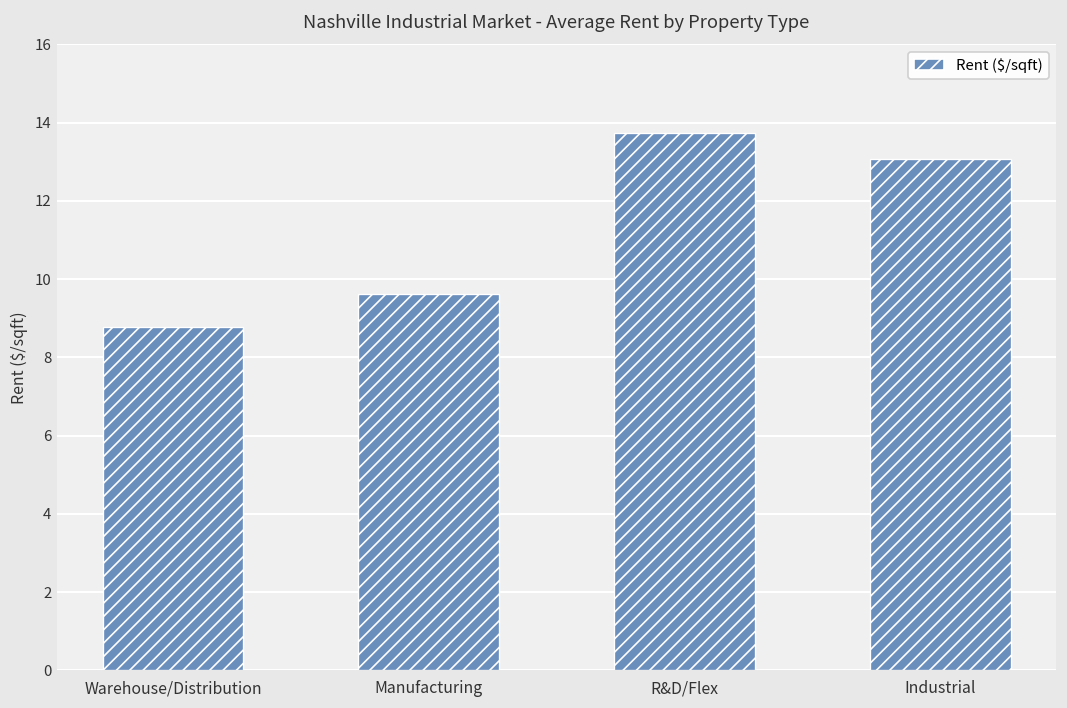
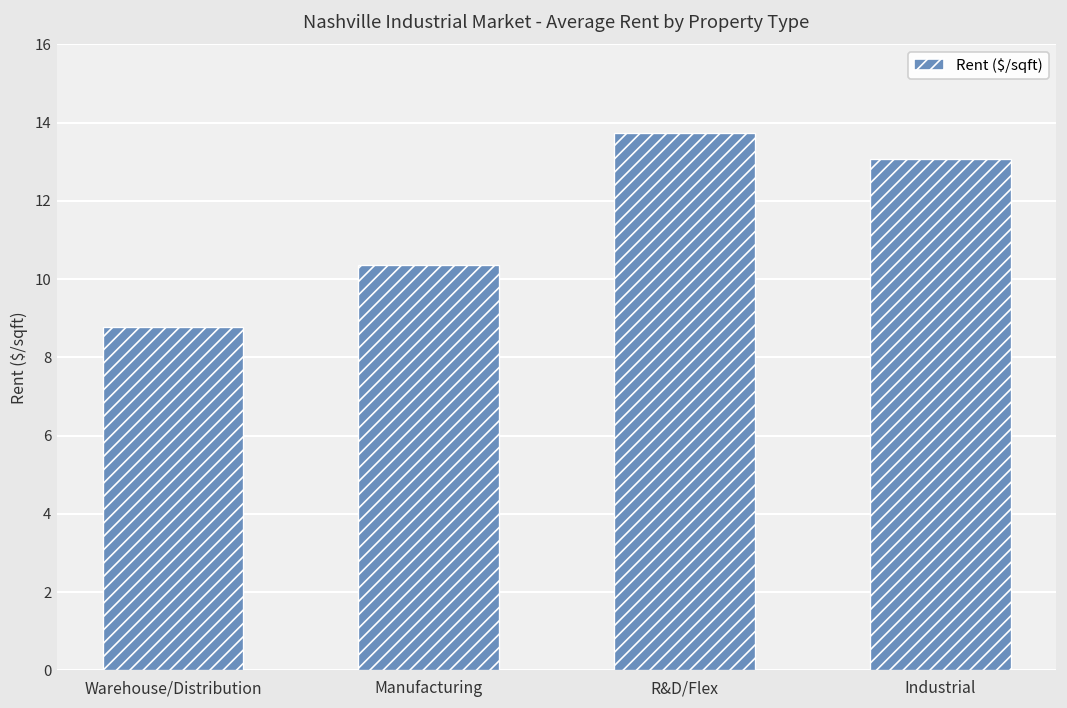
Manufacturing: 9.6 -> 10.4
